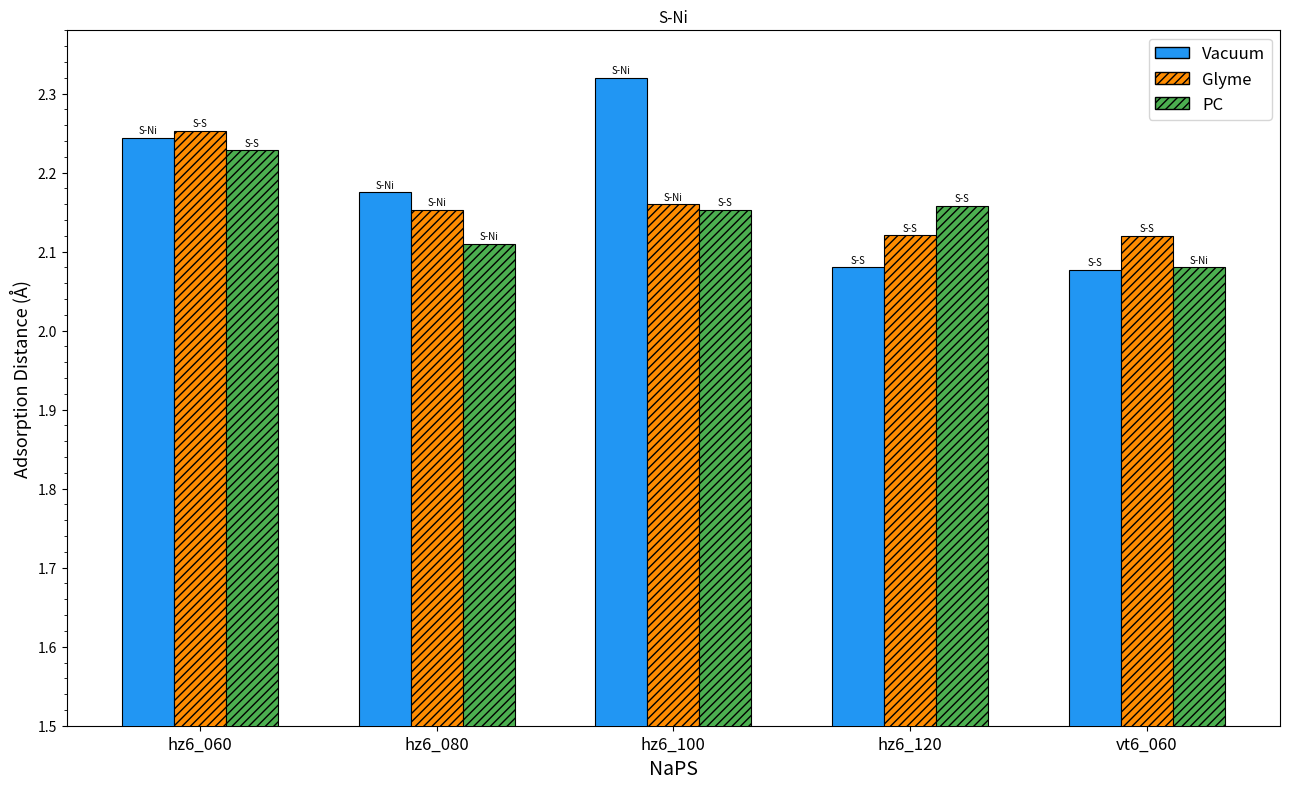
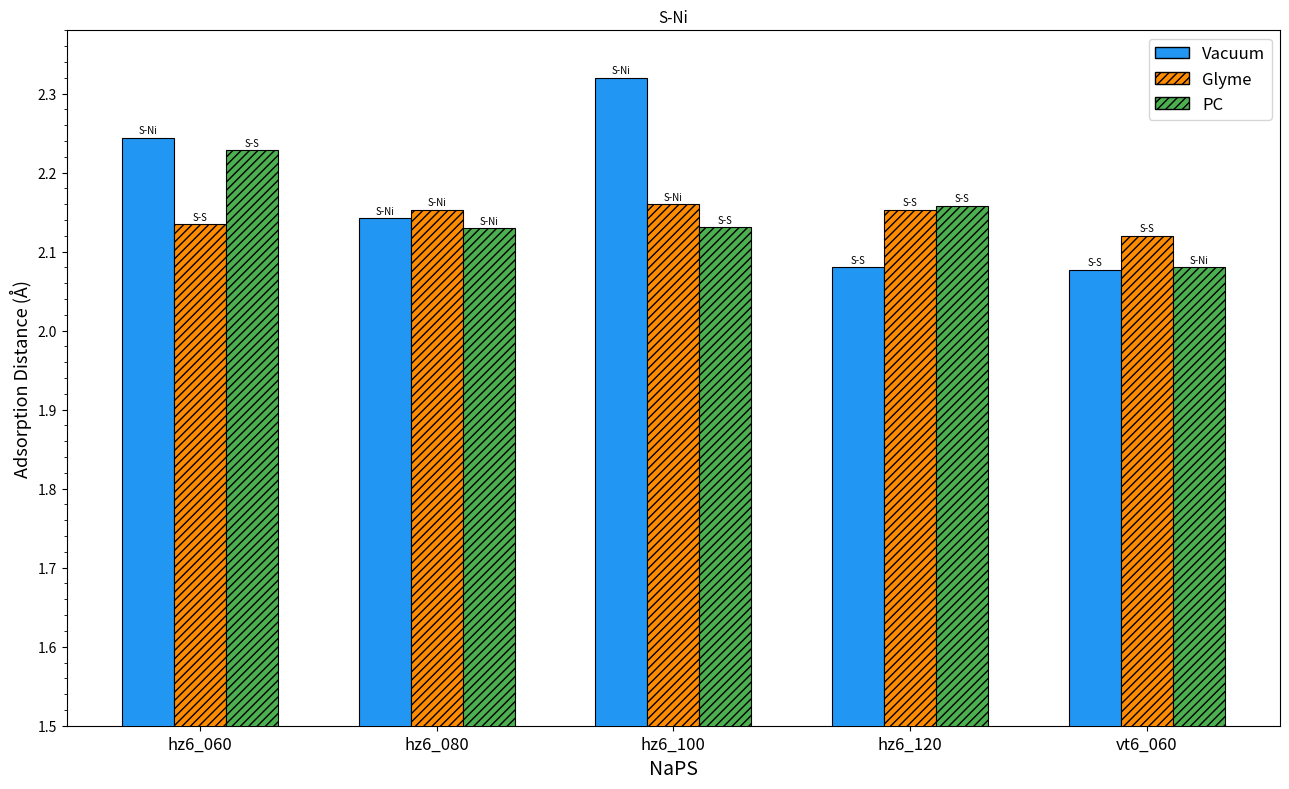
Glyme, hz6_060: 2.25 -> 2.14
Vacuum, hz6_080: 2.18 -> 2.14
PC, hz6_080: 2.11 -> 2.13
PC, hz6_100: 2.15 -> 2.13
Glyme, hz6_120: 2.12 -> 2.15
